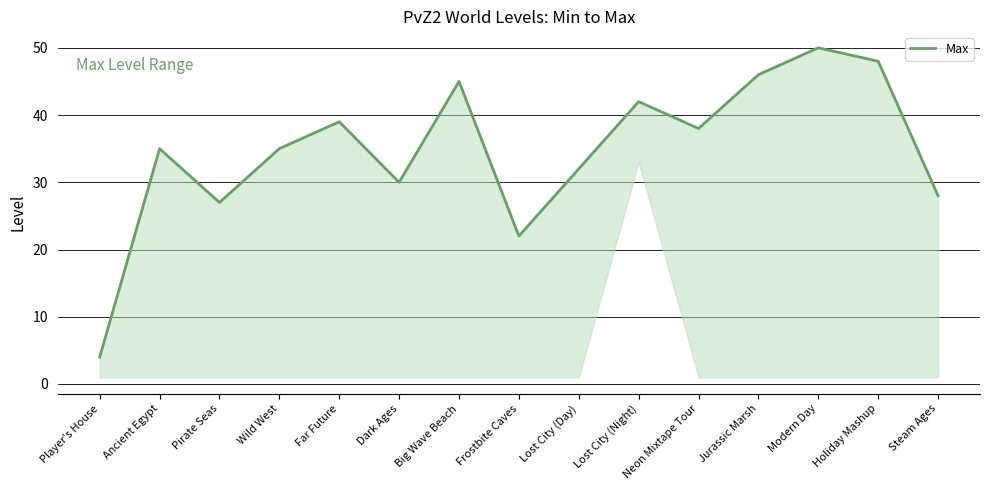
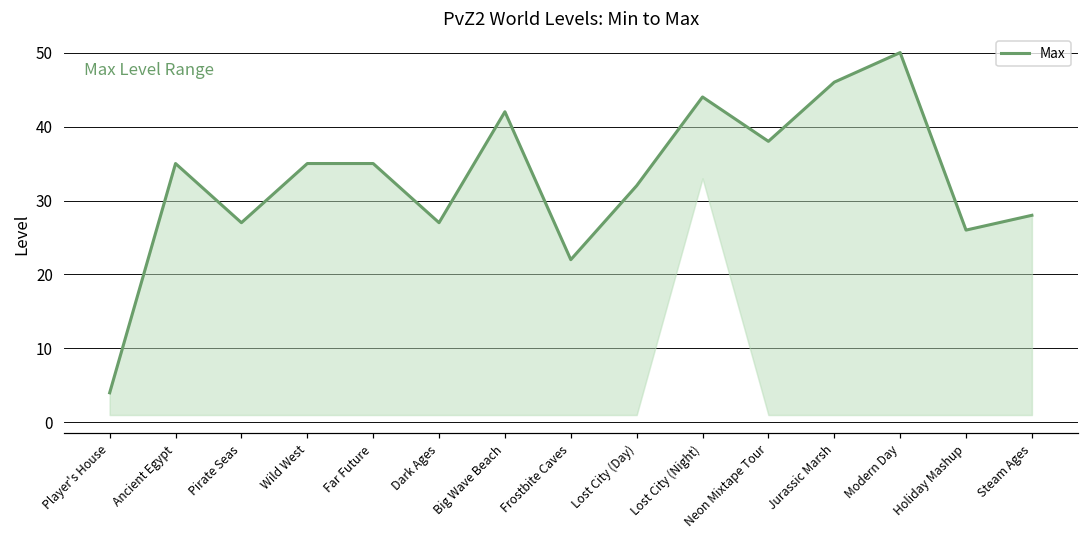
Far Future: 39 -> 35
Dark Ages: 30 -> 27
Big Wave Beach: 45 -> 42
Lost City (Night): 42 -> 44
Holiday Mashup: 48 -> 26
